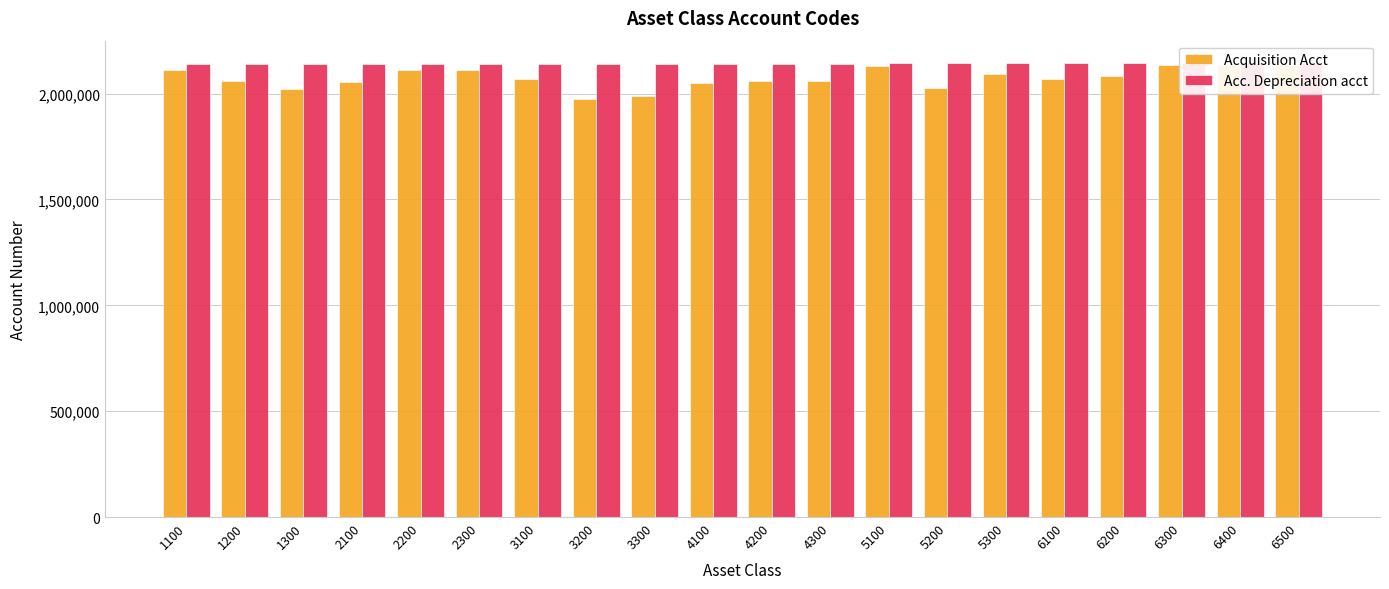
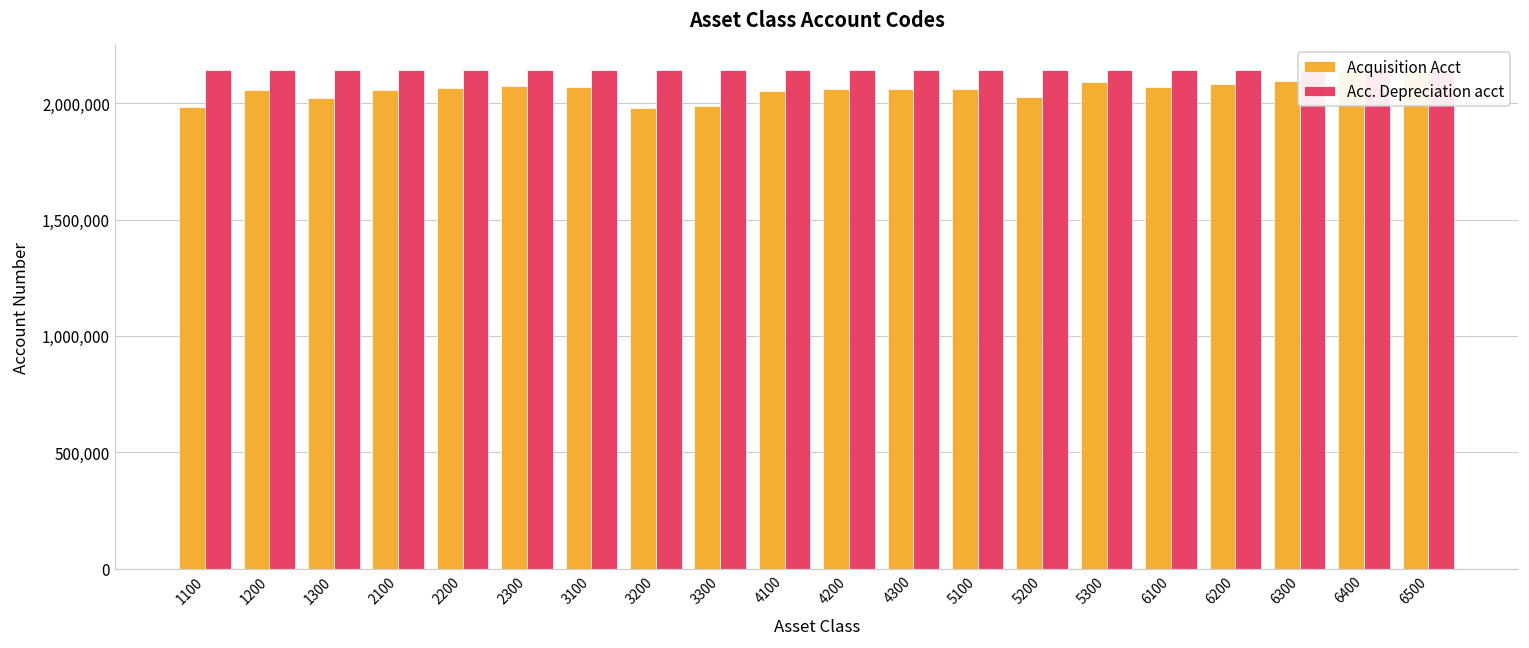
Acquisition Acct, 1100: 2,110,000 -> 1,980,000
Acquisition Acct, 2200: 2,110,000 -> 2,060,000
Acquisition Acct, 2300: 2,110,000 -> 2,070,000
Acquisition Acct, 5100: 2,130,000 -> 2,060,000
Acquisition Acct, 6300: 2,130,000 -> 2,090,000
